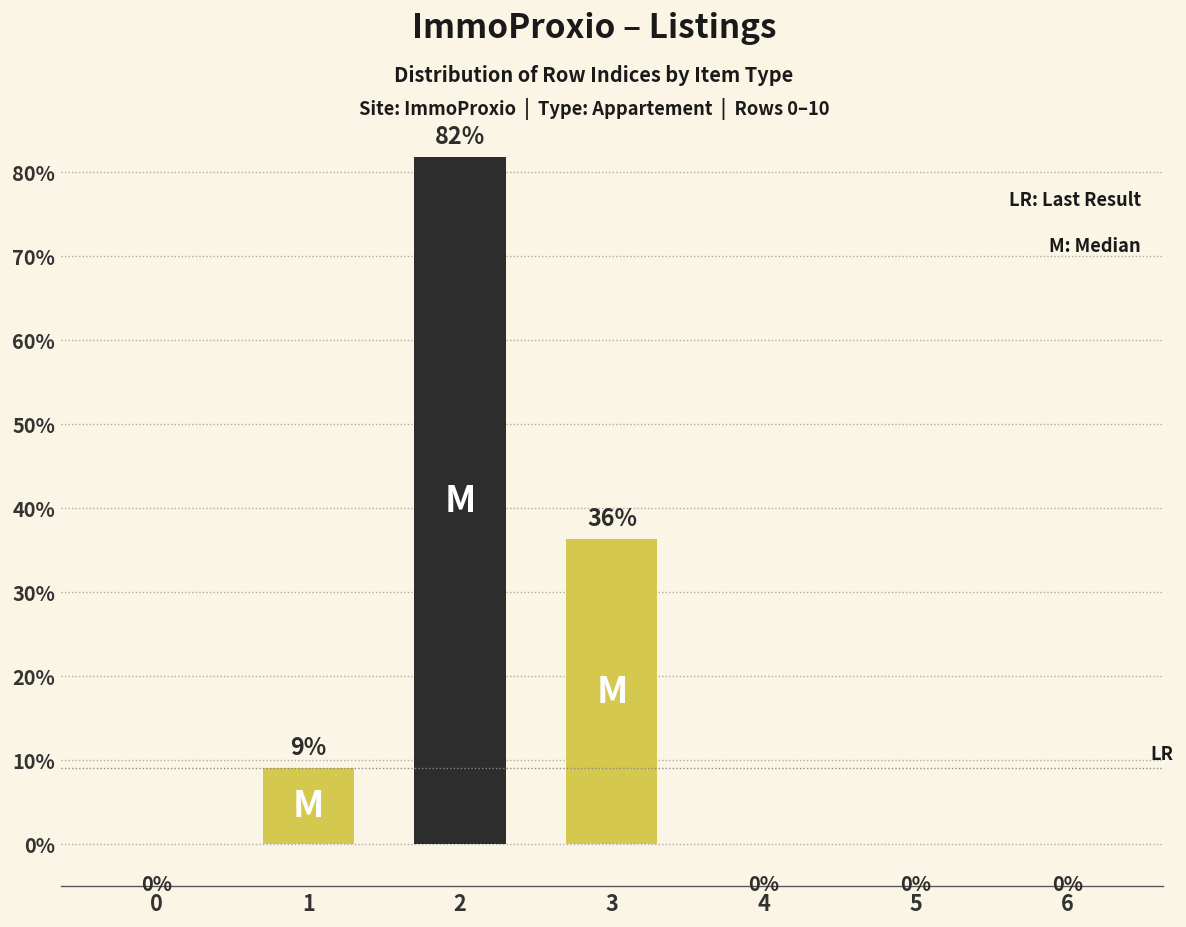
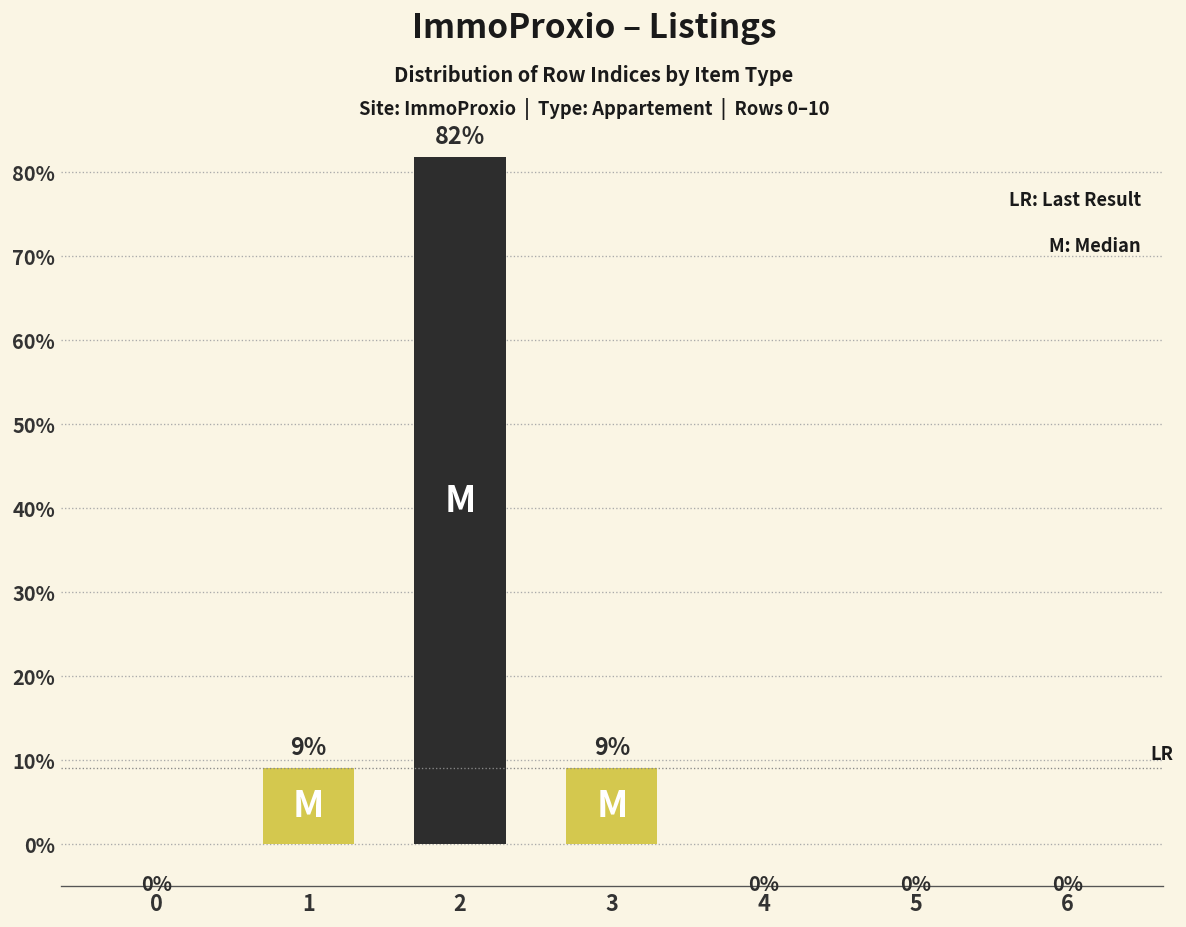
3: 36% -> 9%
